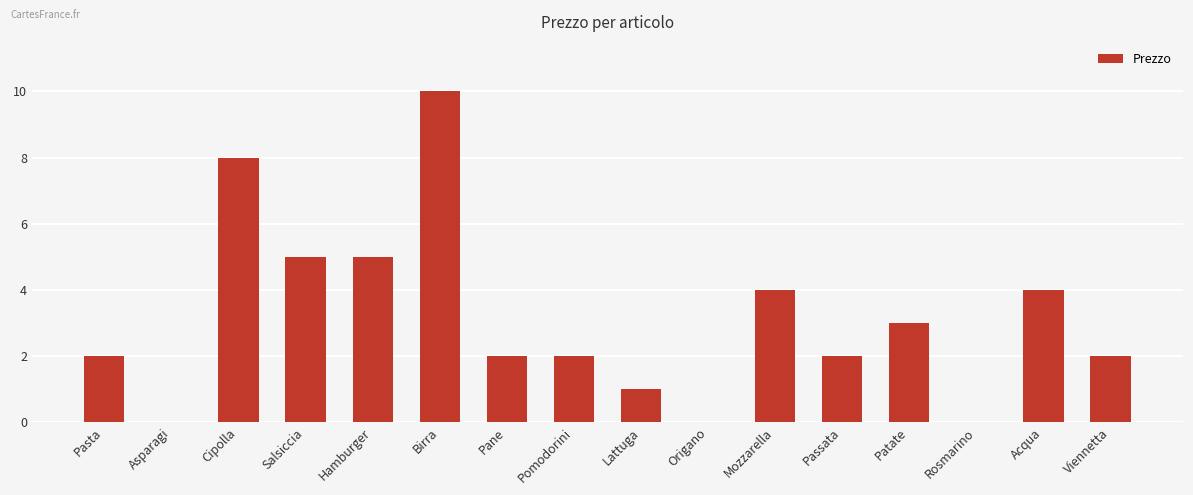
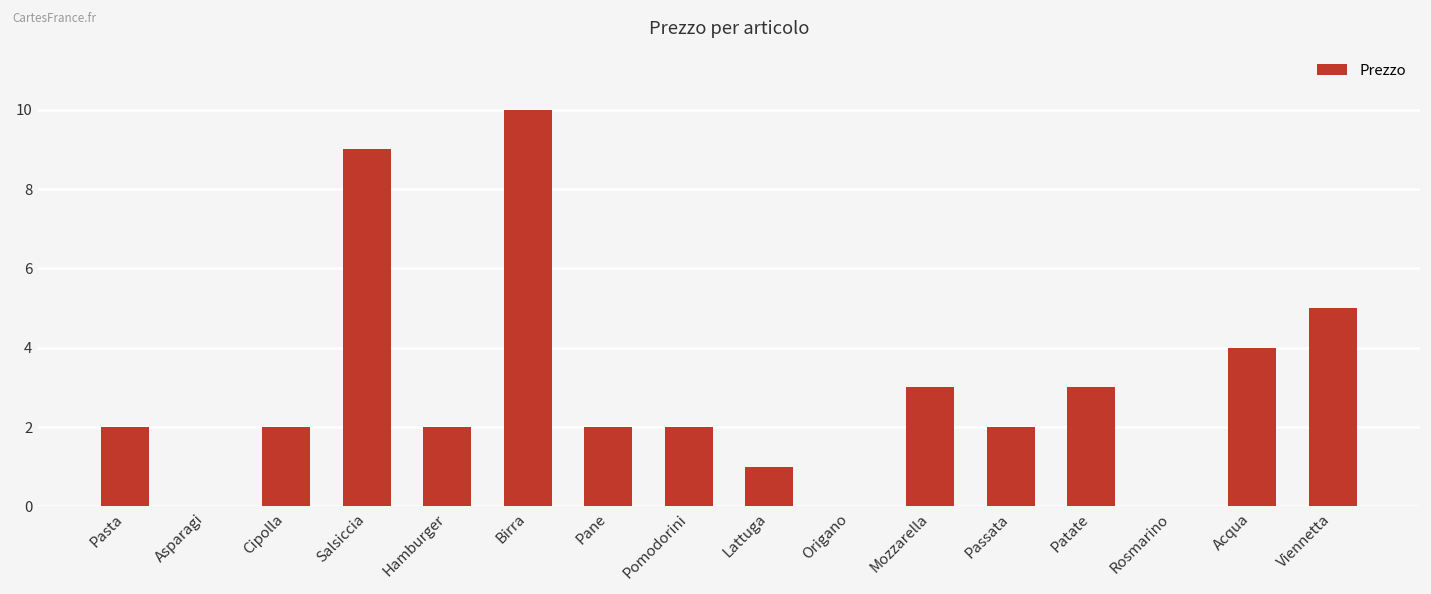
Cipolla: 8 -> 2
Salsiccia: 5 -> 9
Hamburger: 5 -> 2
Mozzarella: 4 -> 3
Viennetta: 2 -> 5
